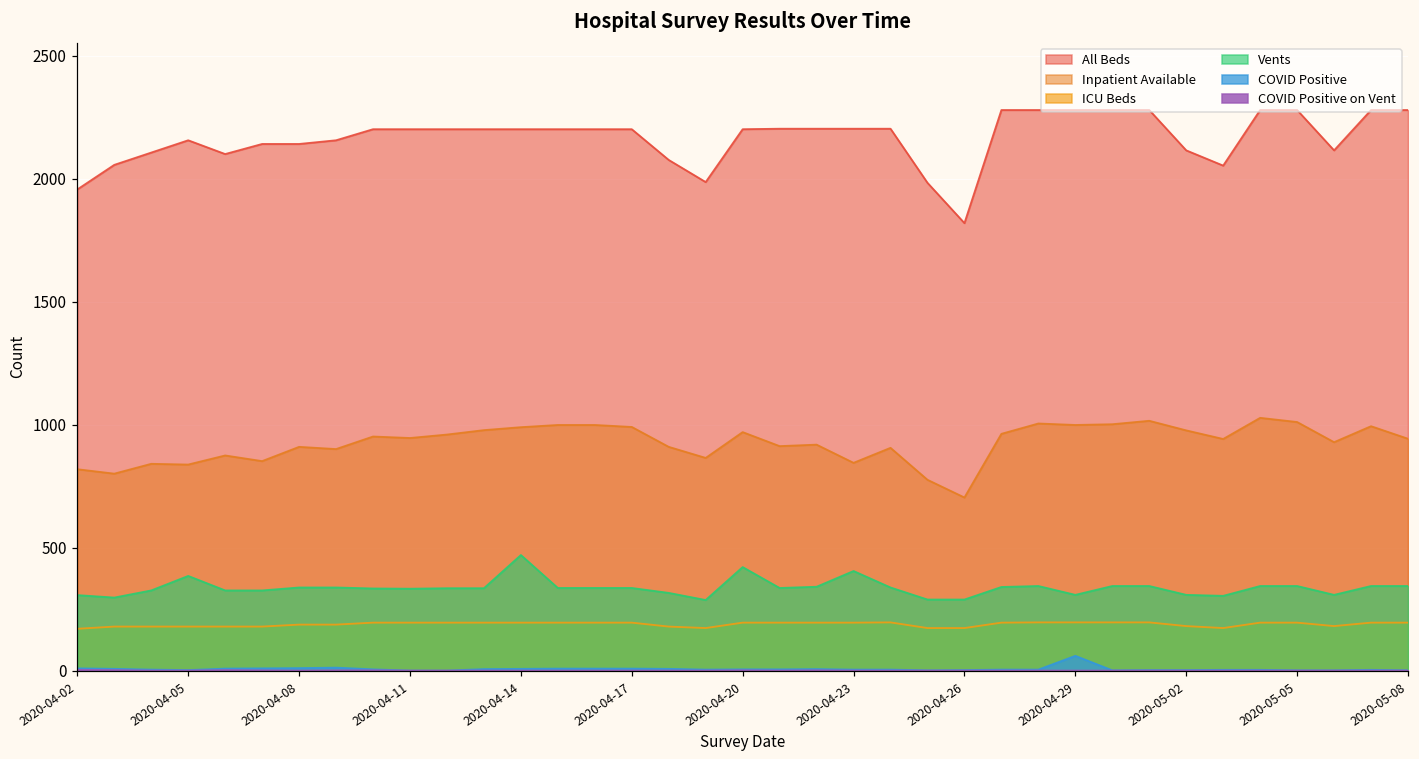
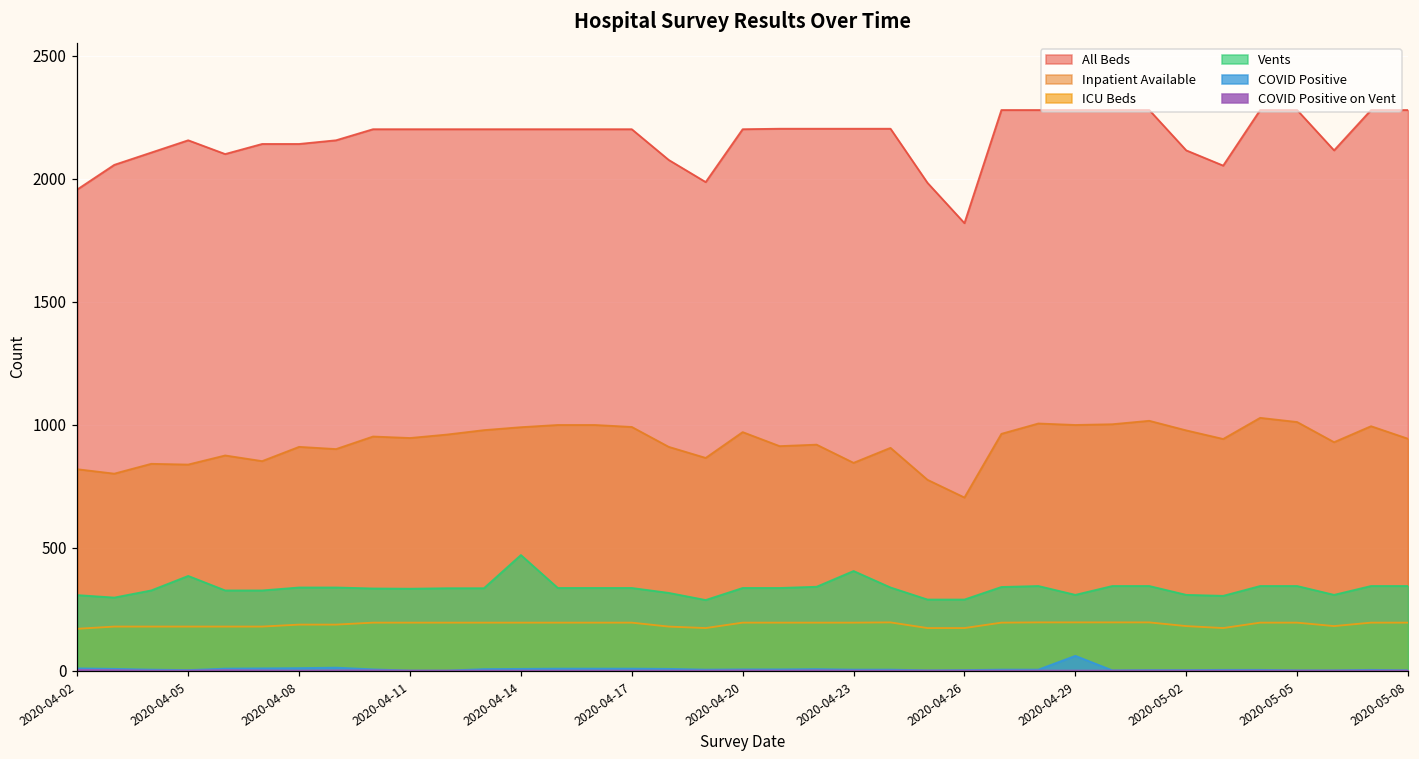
Vents, 2020-04-20: 420 -> 340
